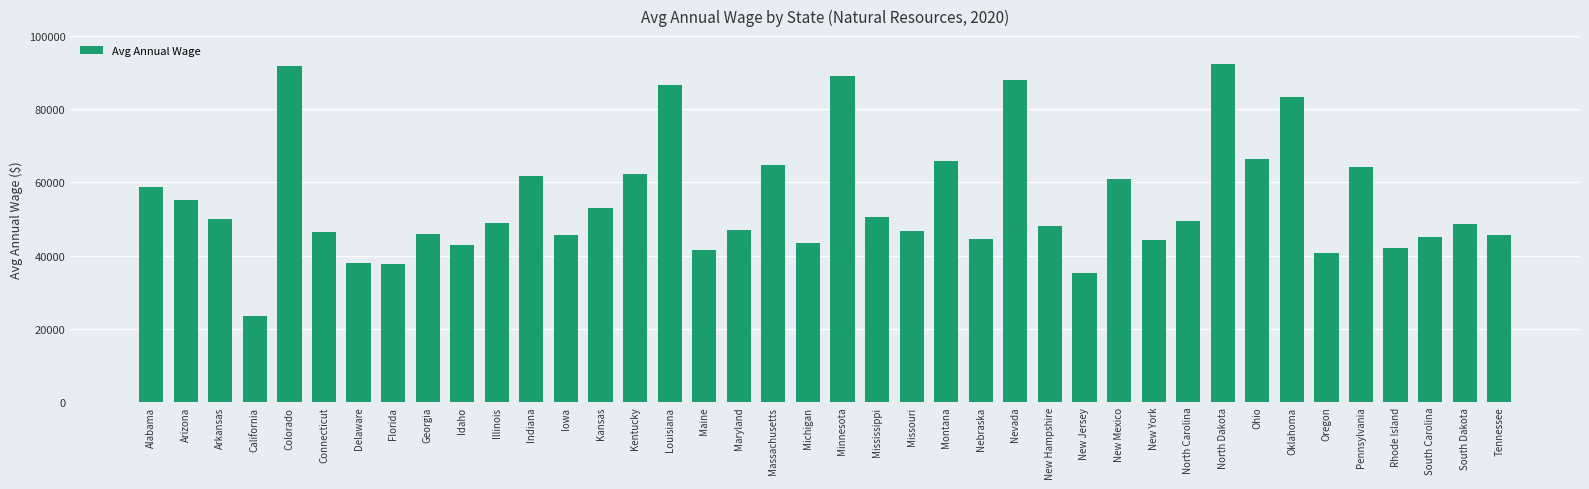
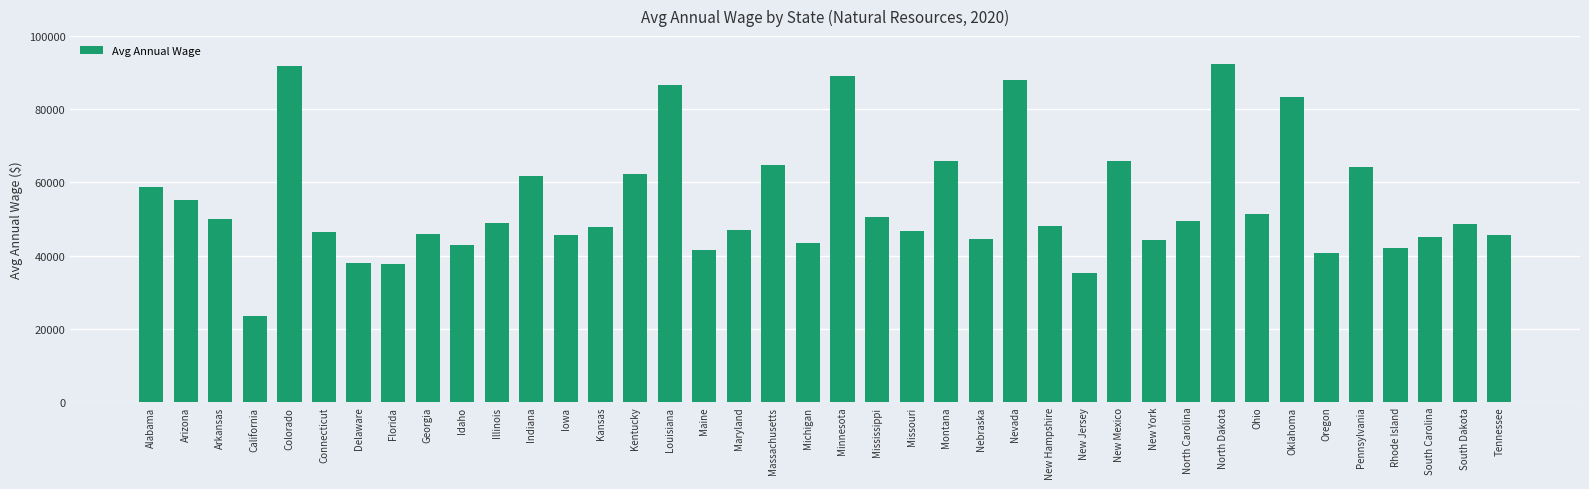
Kansas: 53000 -> 48000
New Mexico: 61000 -> 66000
Ohio: 66000 -> 51000
